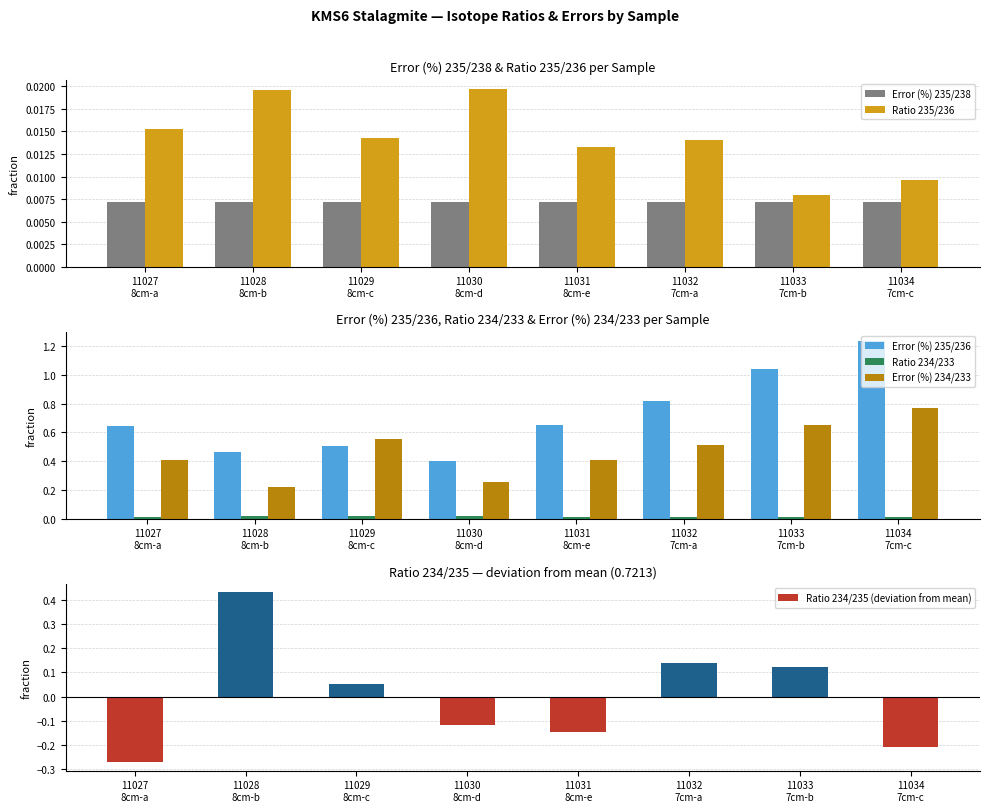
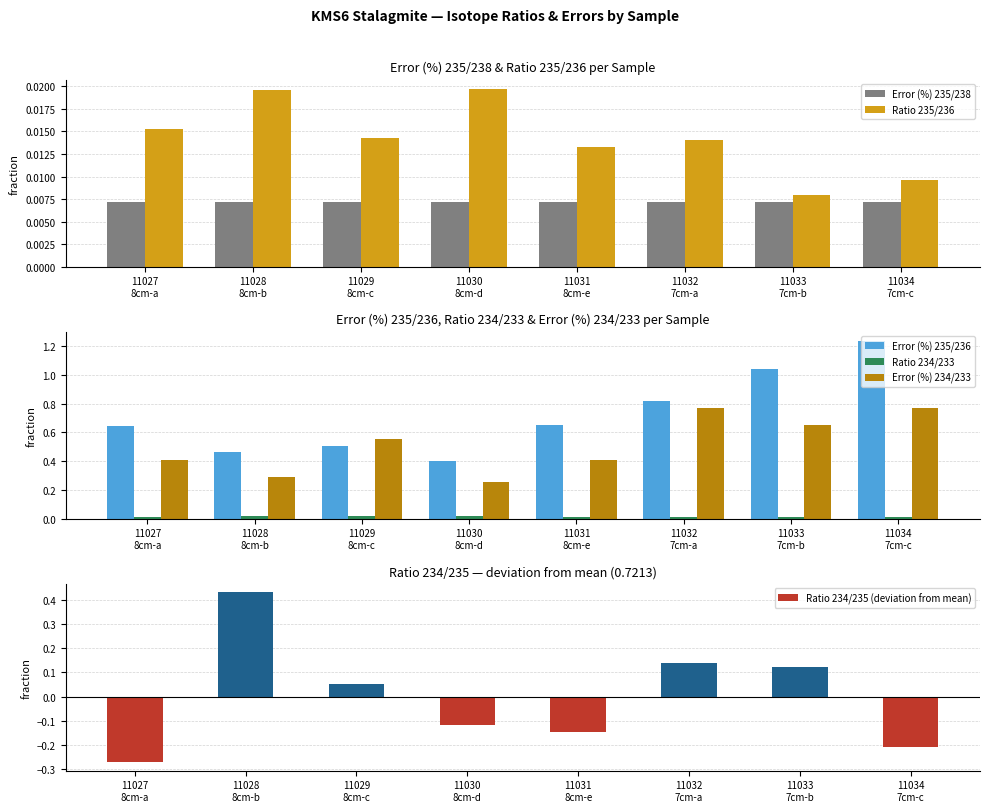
Error (%) 235/236, Ratio 234/233 & Error (%) 234/233 per Sample, Error (%) 234/233, 11028 8cm-b: 0.22 -> 0.29
Error (%) 235/236, Ratio 234/233 & Error (%) 234/233 per Sample, Error (%) 234/233, 11032 7cm-a: 0.51 -> 0.77
